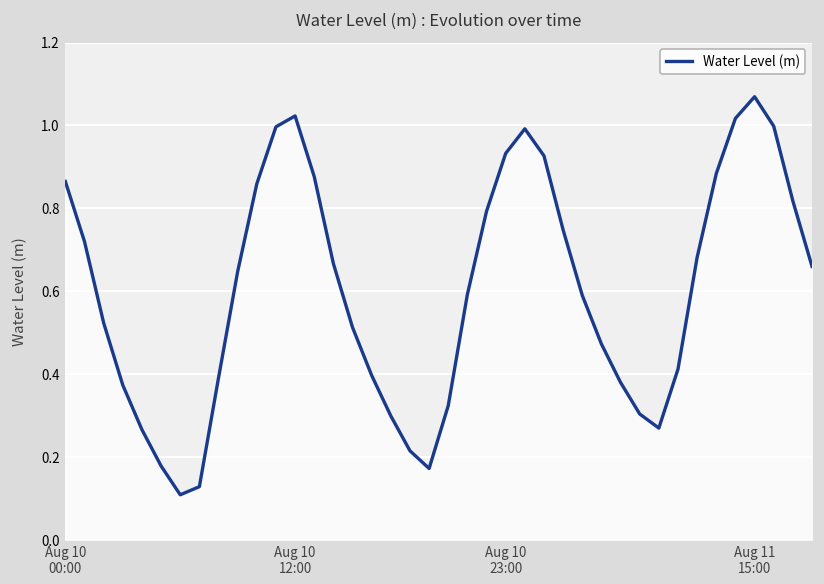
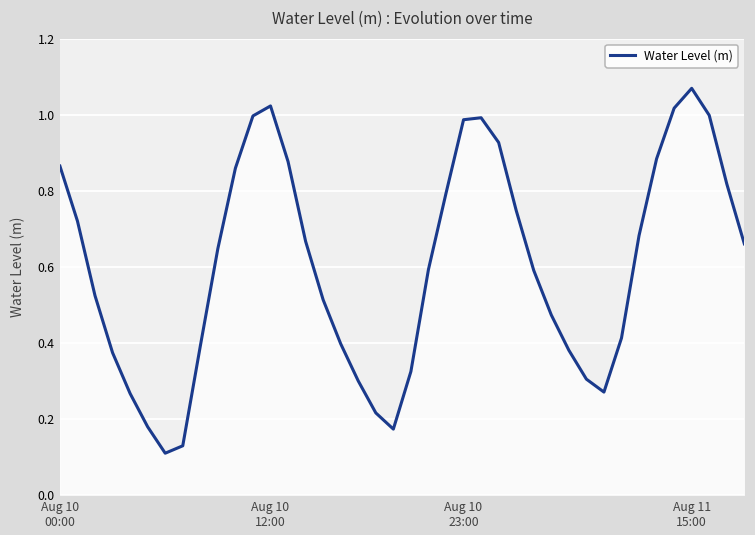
Aug 10 23:00: 0.93 -> 0.99
